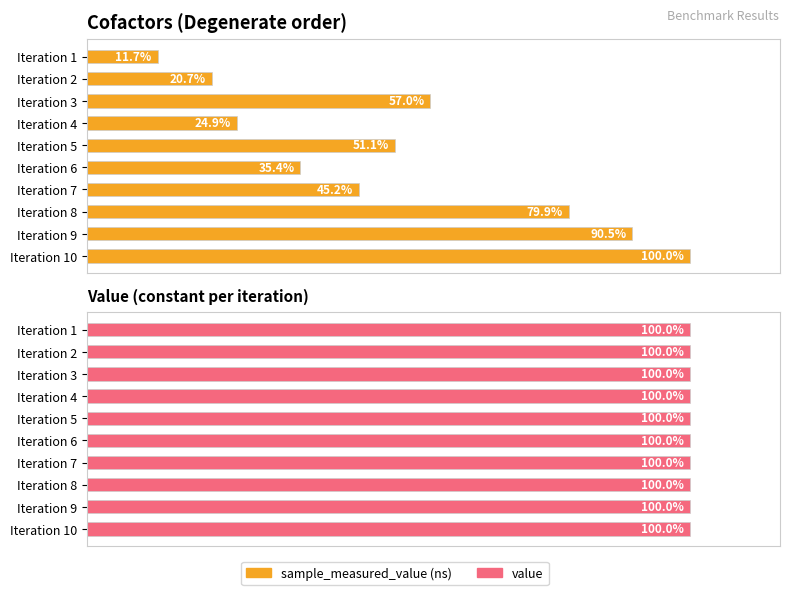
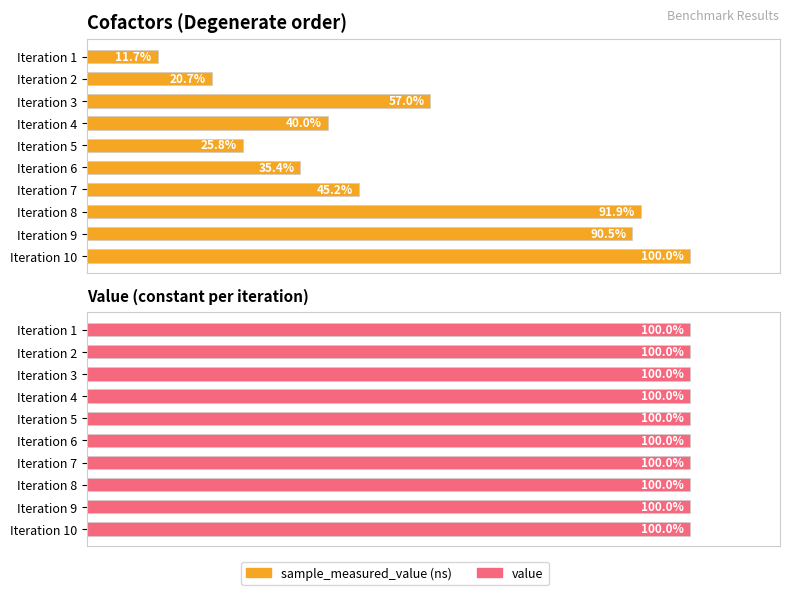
Cofactors (Degenerate order), Iteration 4: 24.9% -> 40.0%
Cofactors (Degenerate order), Iteration 5: 51.1% -> 25.8%
Cofactors (Degenerate order), Iteration 8: 79.9% -> 91.9%
